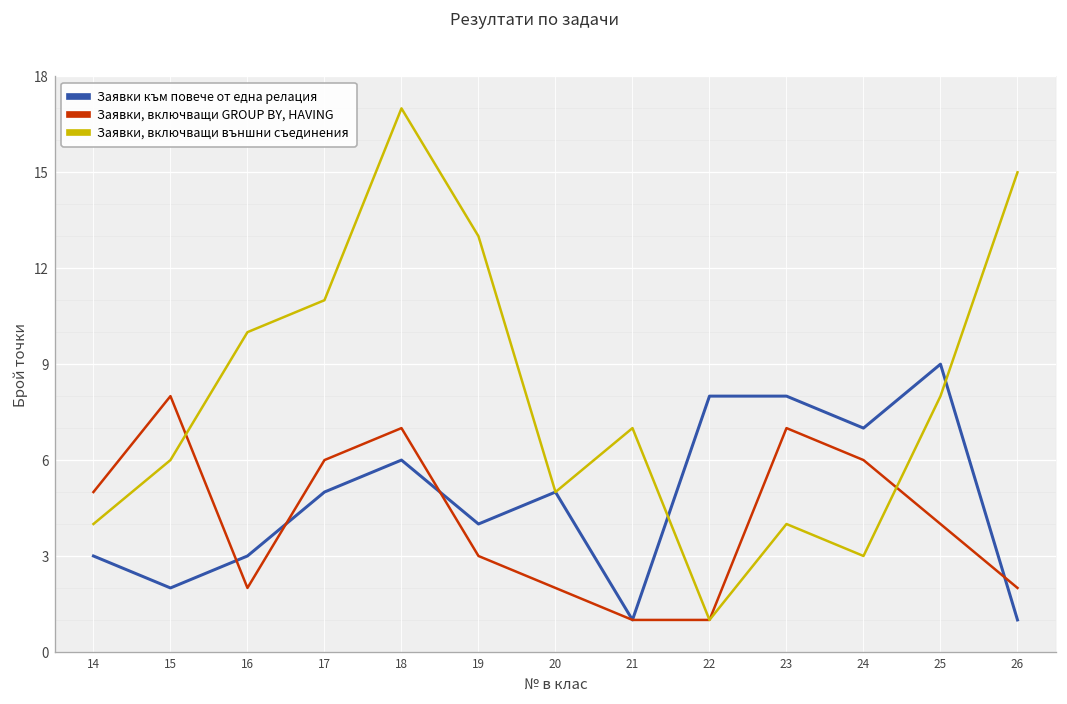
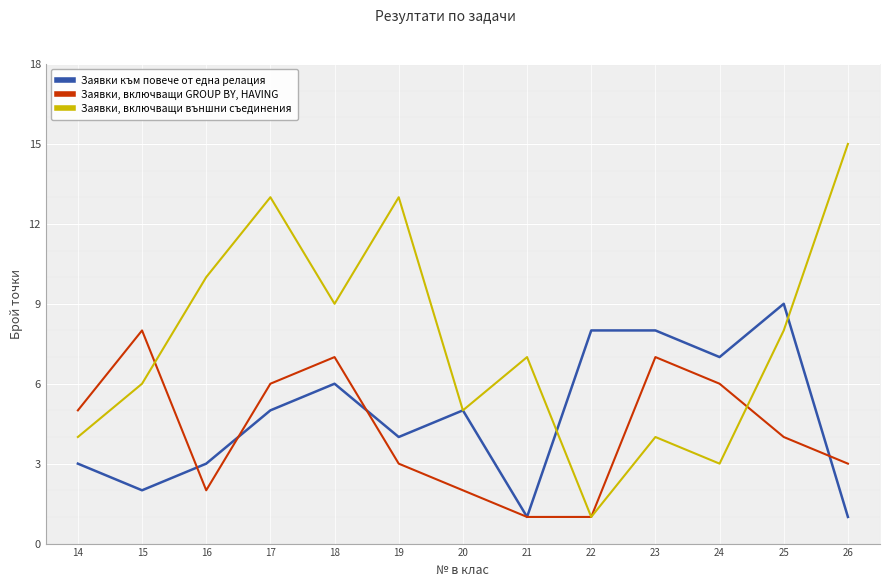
Заявки, включващи външни съединения, 17: 11 -> 13
Заявки, включващи външни съединения, 18: 17 -> 9
Заявки, включващи GROUP BY, HAVING, 26: 2 -> 3
